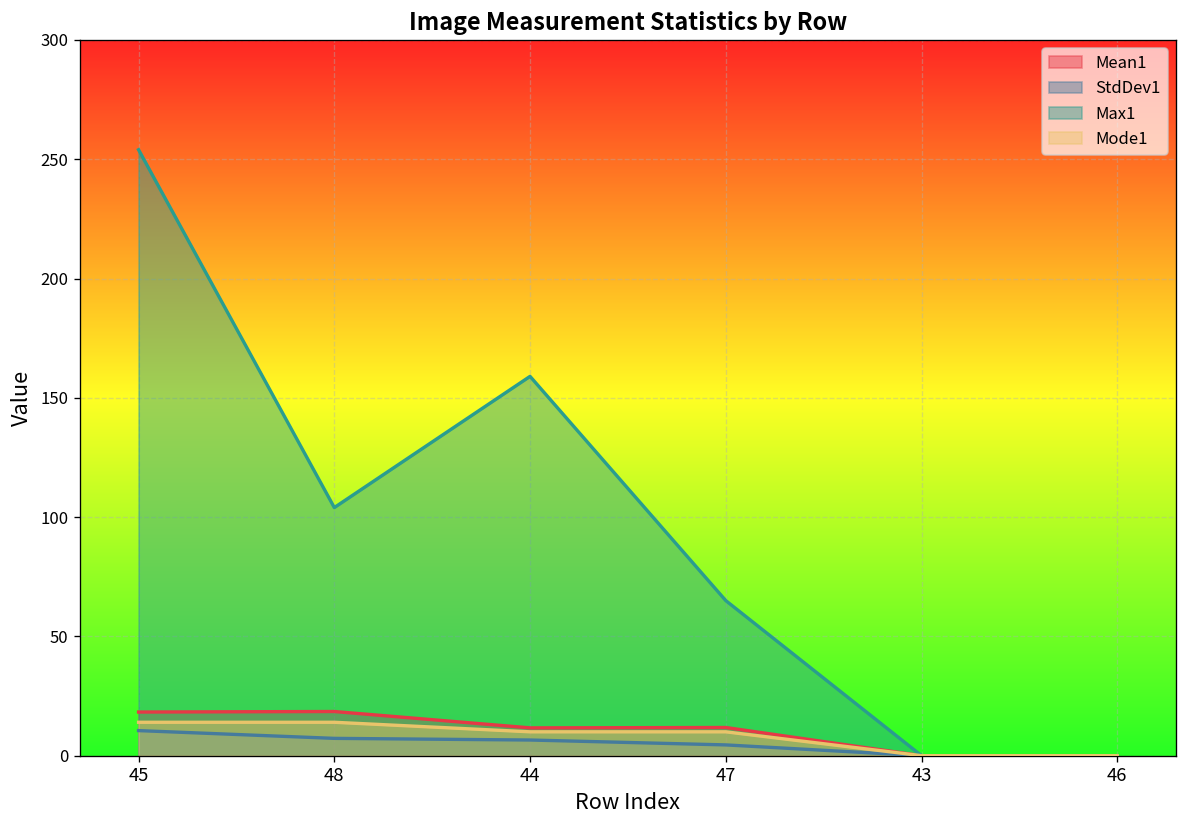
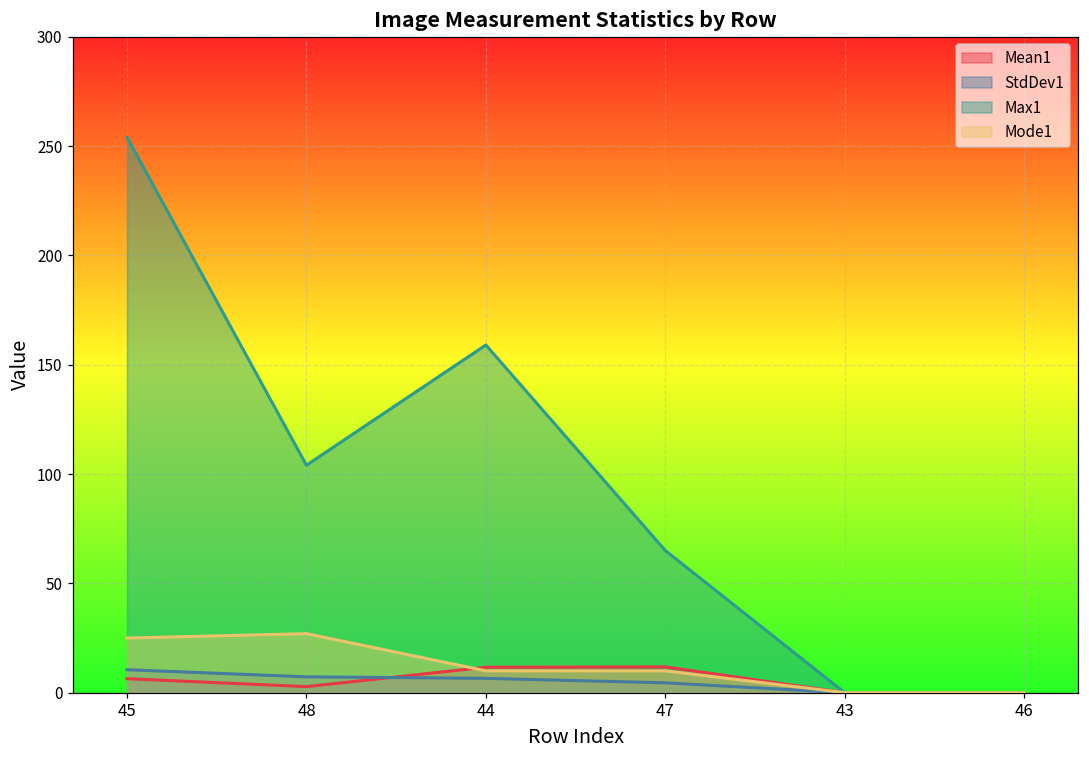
Mean1, 45: 18 -> 6
Mode1, 45: 14 -> 25
Mean1, 48: 19 -> 3
Mode1, 48: 14 -> 27
